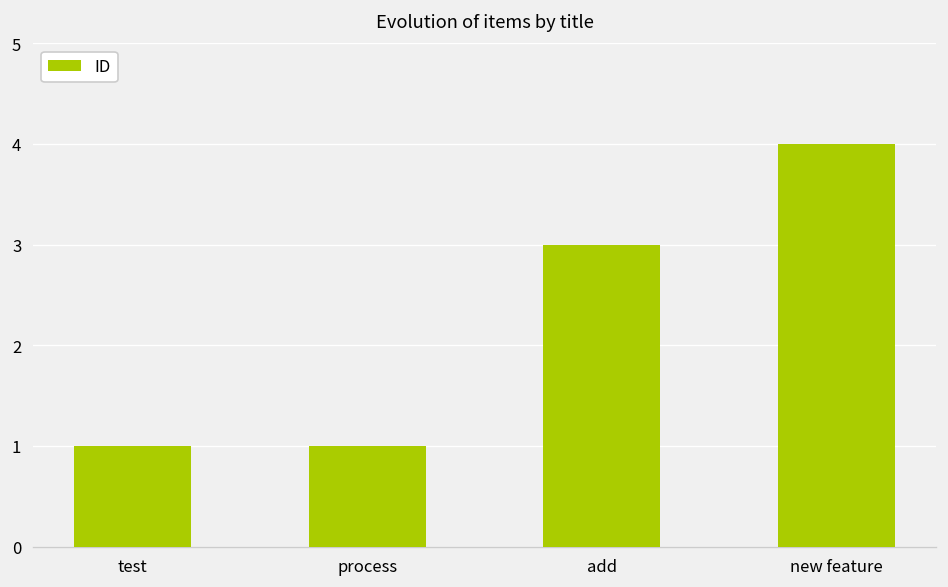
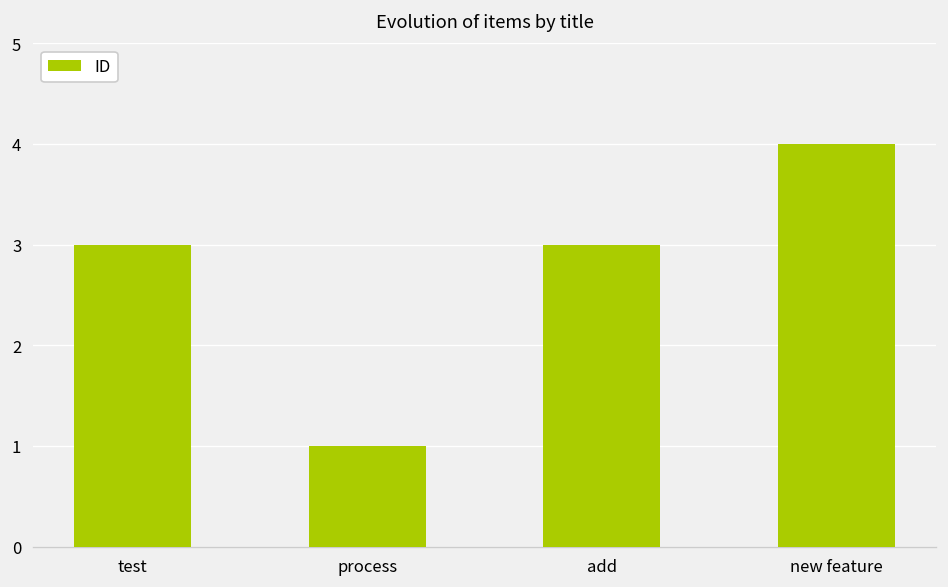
test: 1 -> 3
